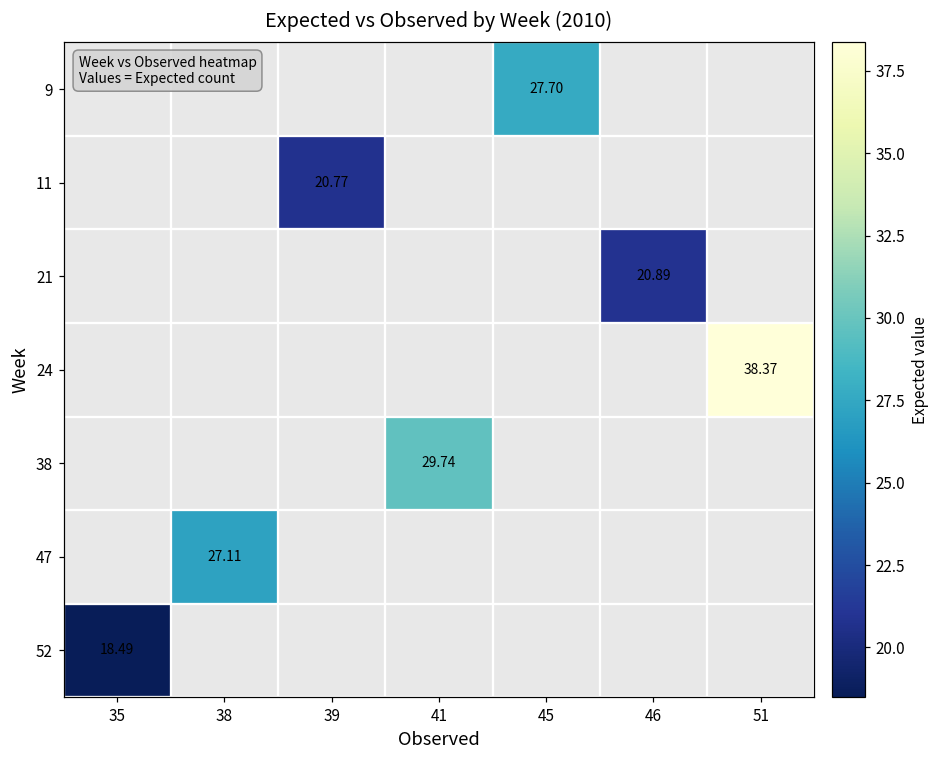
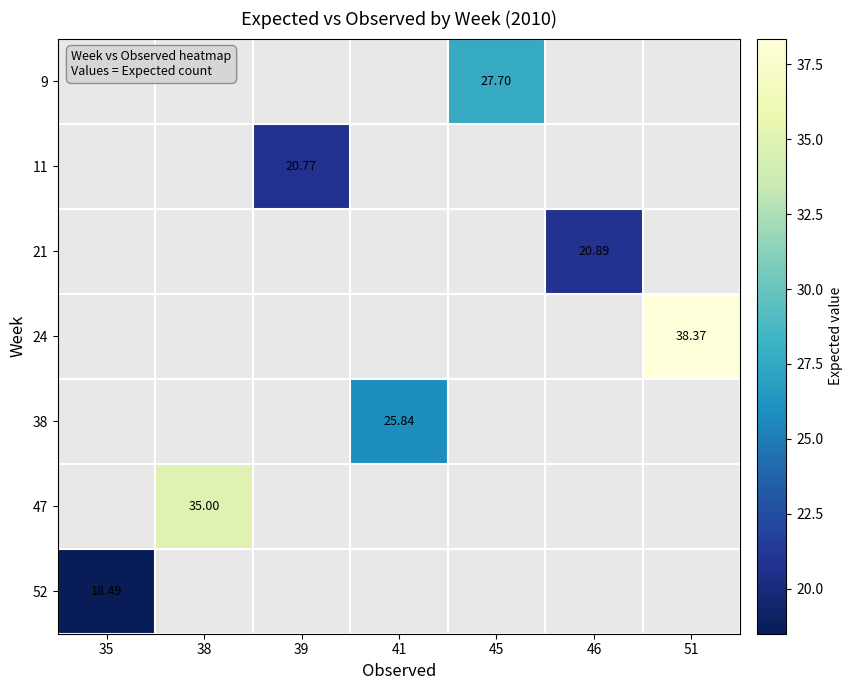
38, 41: 29.74 -> 25.84
47, 38: 27.11 -> 35.00
